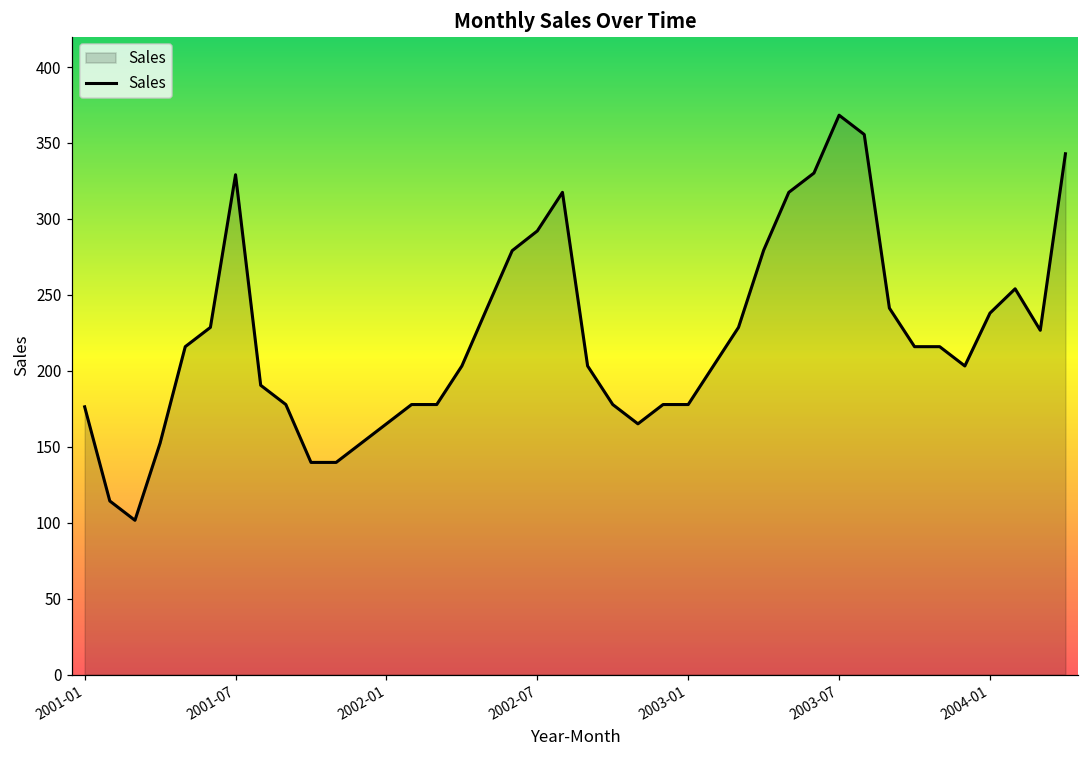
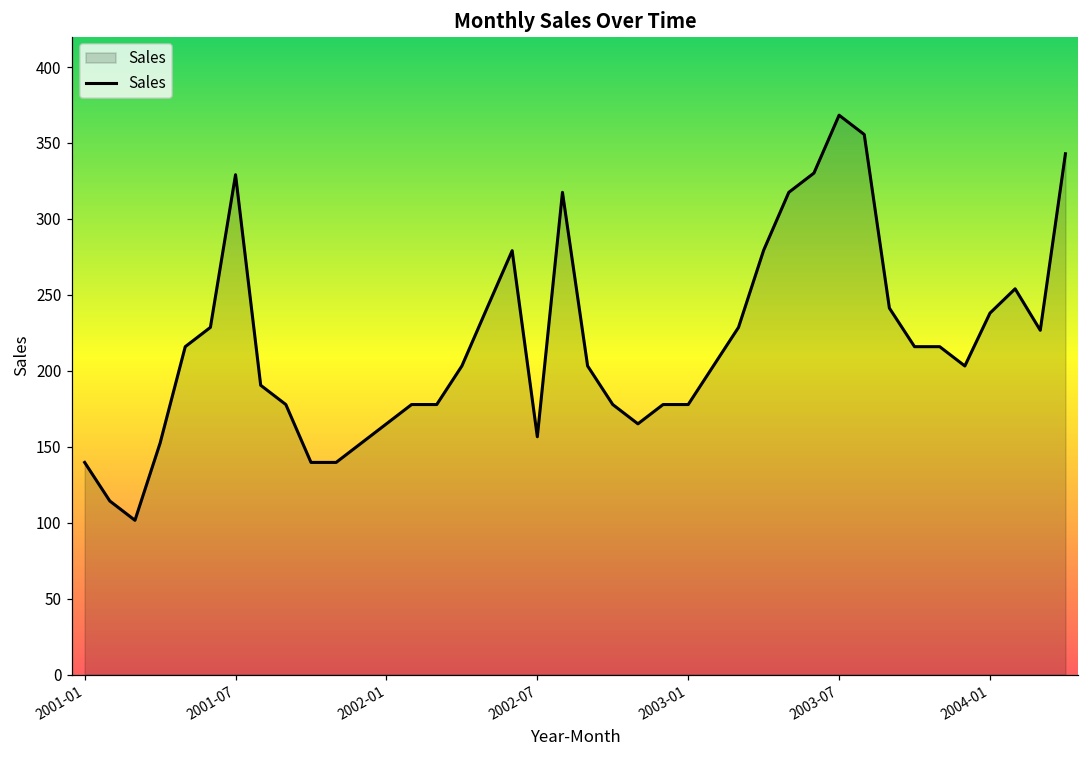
2001-01: 176 -> 140
2002-07: 292 -> 157
